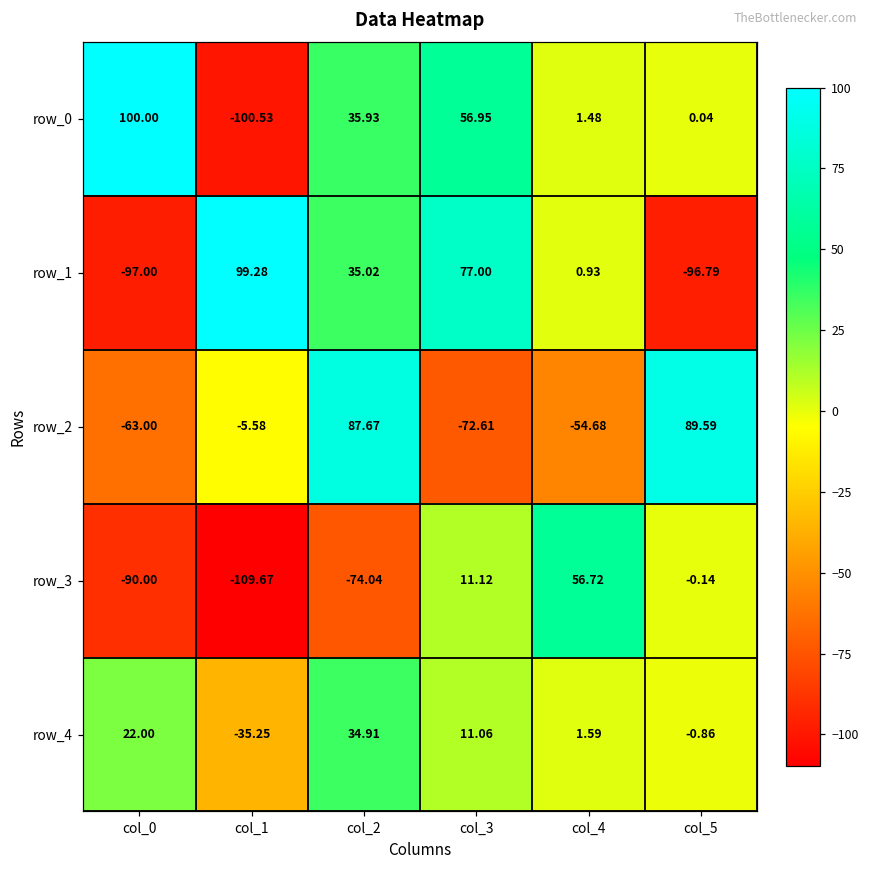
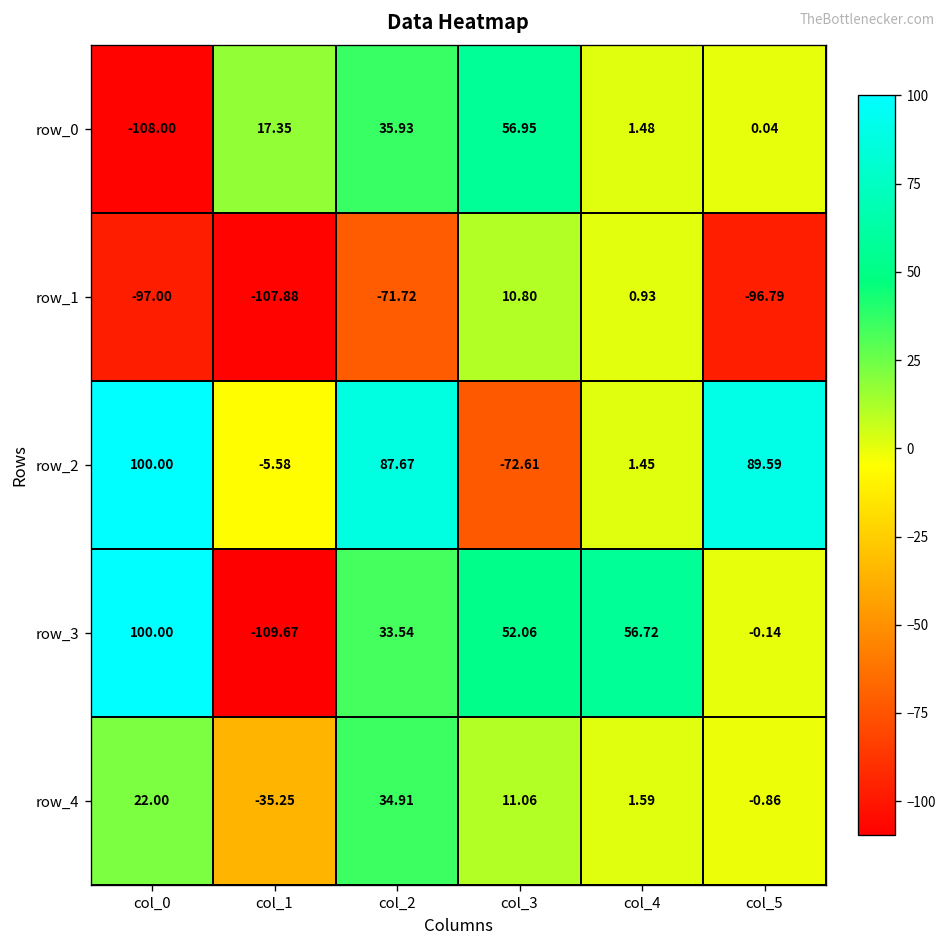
row_0, col_0: 100.00 -> -108.00
row_0, col_1: -100.53 -> 17.35
row_1, col_1: 99.28 -> -107.88
row_1, col_2: 35.02 -> -71.72
row_1, col_3: 77.00 -> 10.80
row_2, col_0: -63.00 -> 100.00
row_2, col_4: -54.68 -> 1.45
row_3, col_0: -90.00 -> 100.00
row_3, col_2: -74.04 -> 33.54
row_3, col_3: 11.12 -> 52.06
